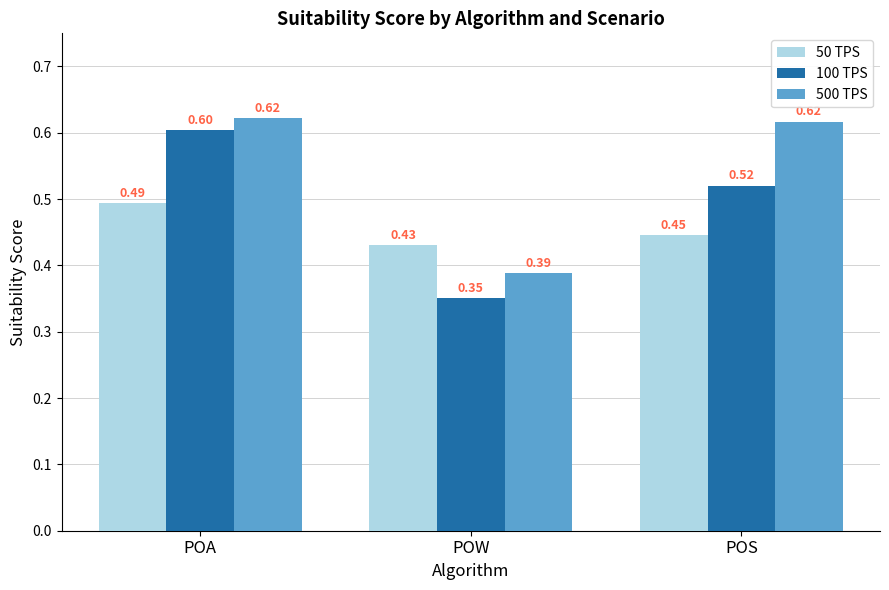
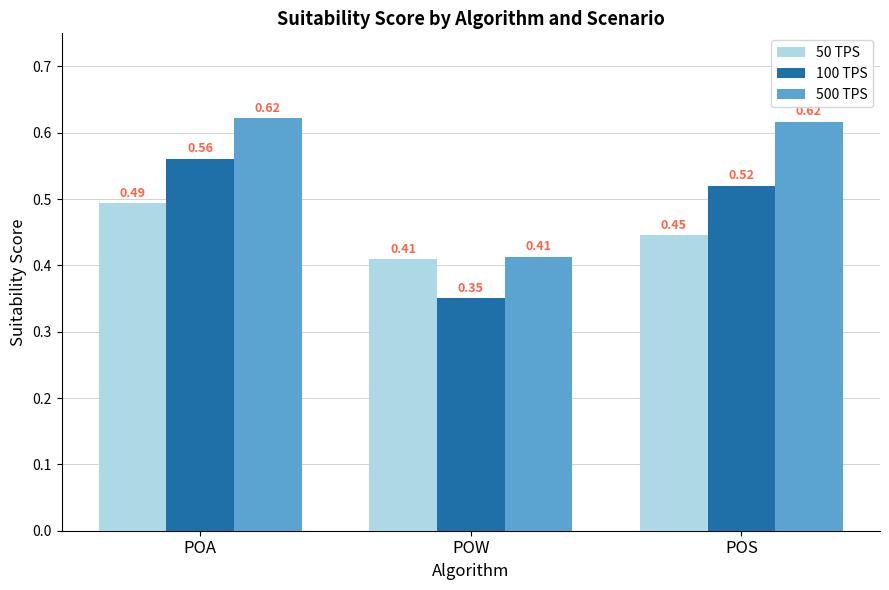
100 TPS, POA: 0.60 -> 0.56
50 TPS, POW: 0.43 -> 0.41
500 TPS, POW: 0.39 -> 0.41
